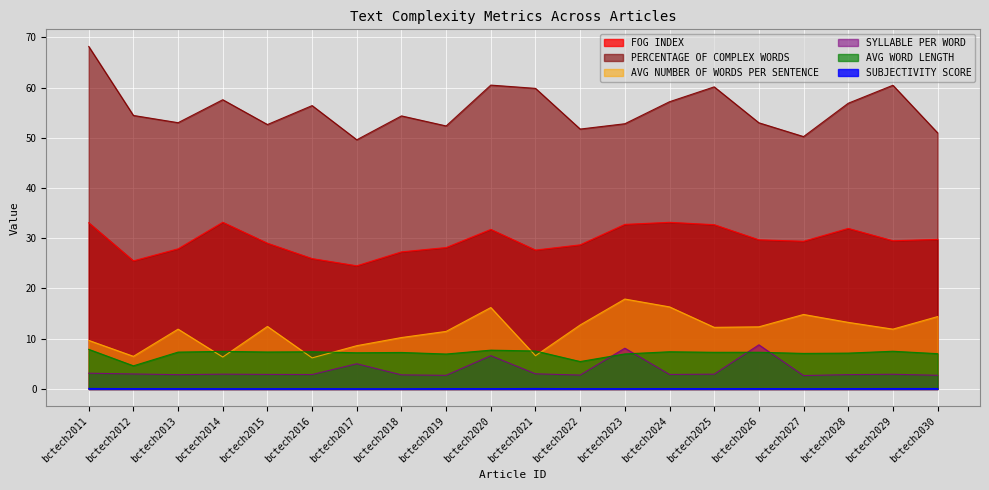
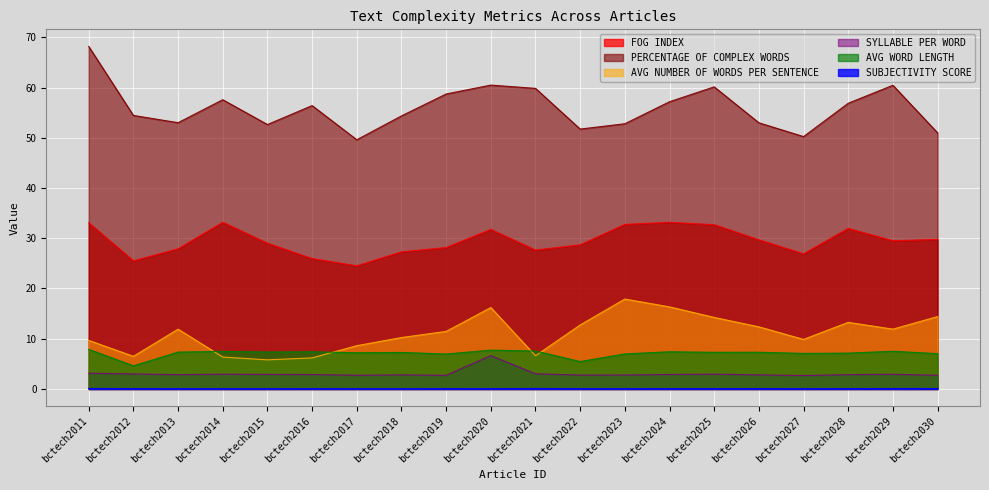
AVG NUMBER OF WORDS PER SENTENCE, bctech2015: 12 -> 6
SYLLABLE PER WORD, bctech2017: 5 -> 3
PERCENTAGE OF COMPLEX WORDS, bctech2019: 52 -> 59
SYLLABLE PER WORD, bctech2023: 8 -> 3
AVG NUMBER OF WORDS PER SENTENCE, bctech2025: 12 -> 14
SYLLABLE PER WORD, bctech2026: 9 -> 3
FOG INDEX, bctech2027: 29 -> 27
AVG NUMBER OF WORDS PER SENTENCE, bctech2027: 15 -> 10
